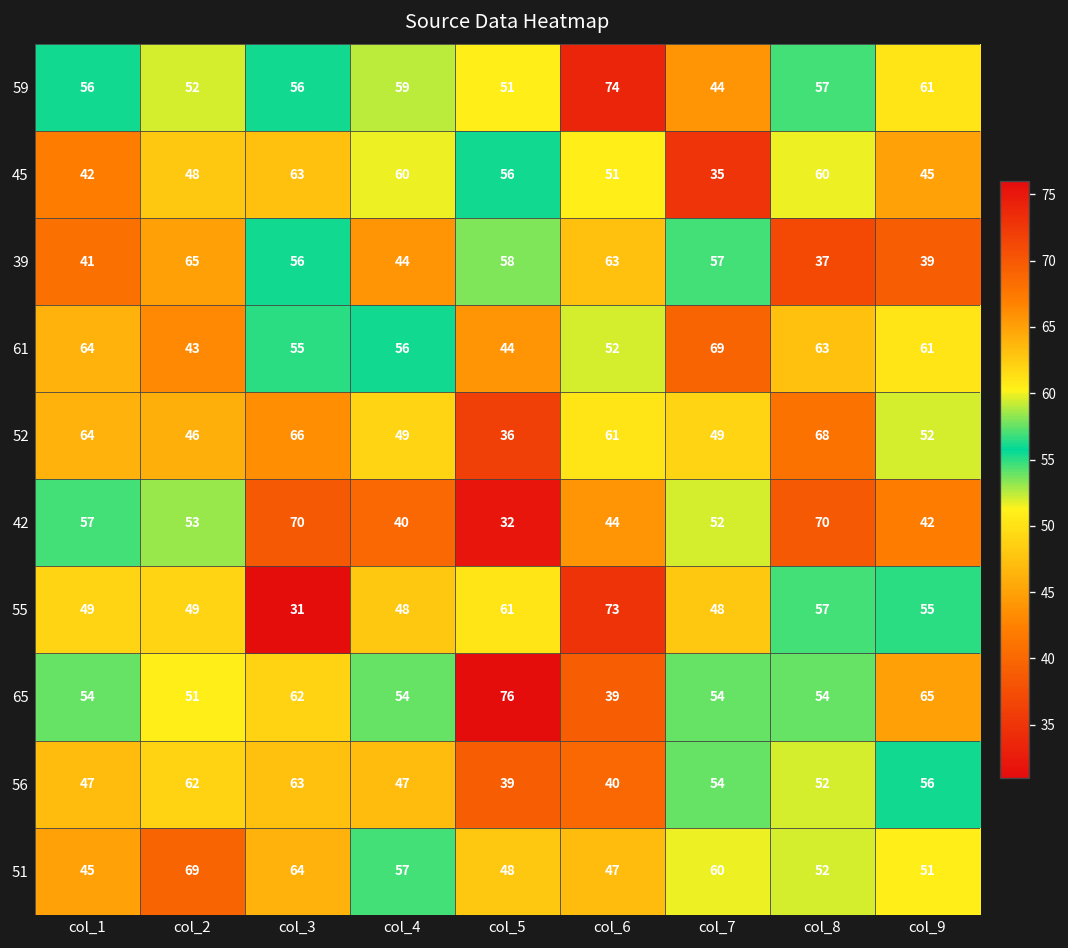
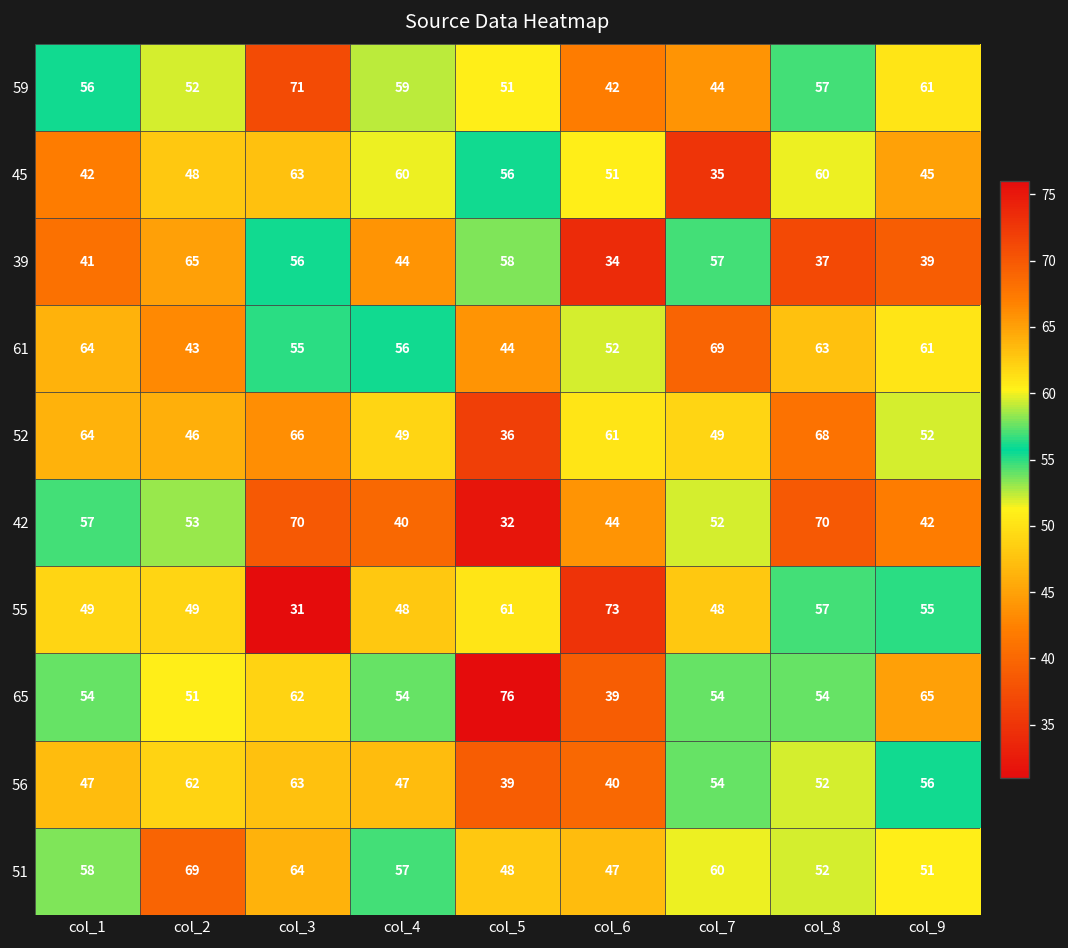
59, col_3: 56 -> 71
59, col_6: 74 -> 42
39, col_6: 63 -> 34
51, col_1: 45 -> 58
